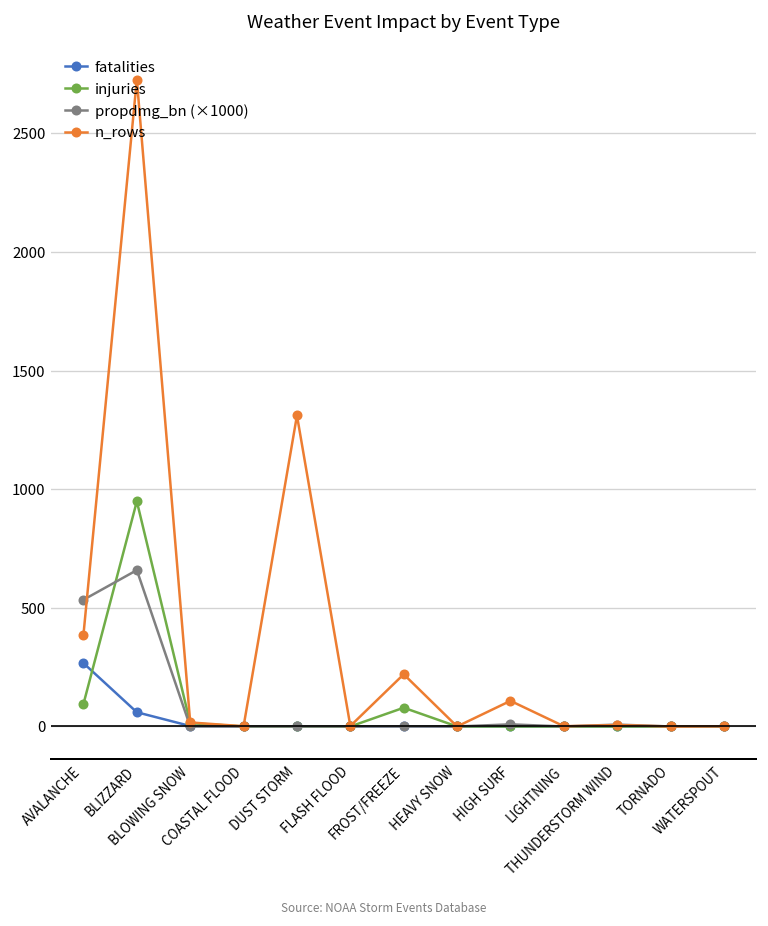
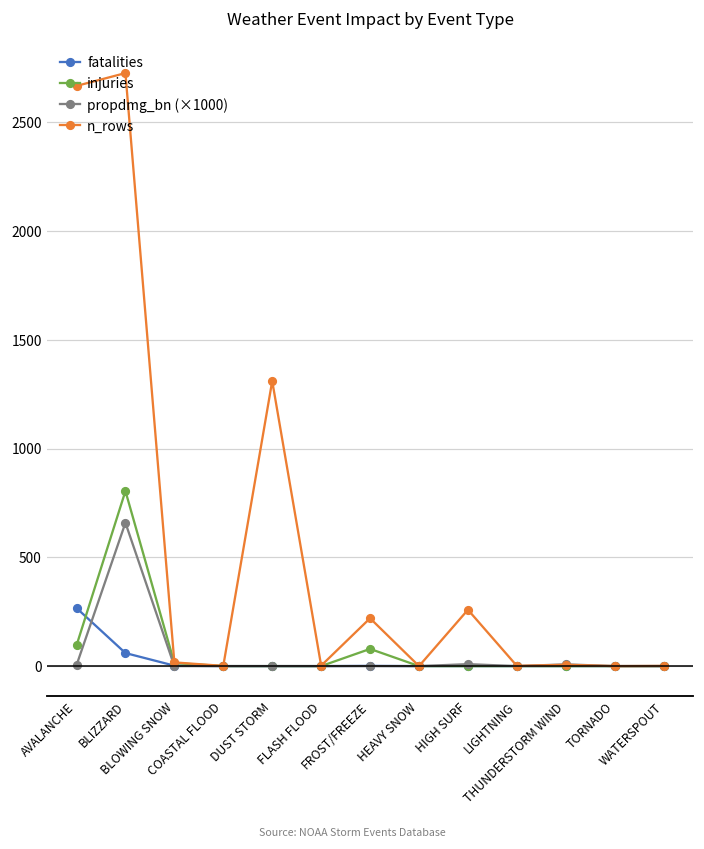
propdmg_bn (×1000), AVALANCHE: 530 -> 0
n_rows, AVALANCHE: 390 -> 2670
injuries, BLIZZARD: 950 -> 810
n_rows, HIGH SURF: 110 -> 260
